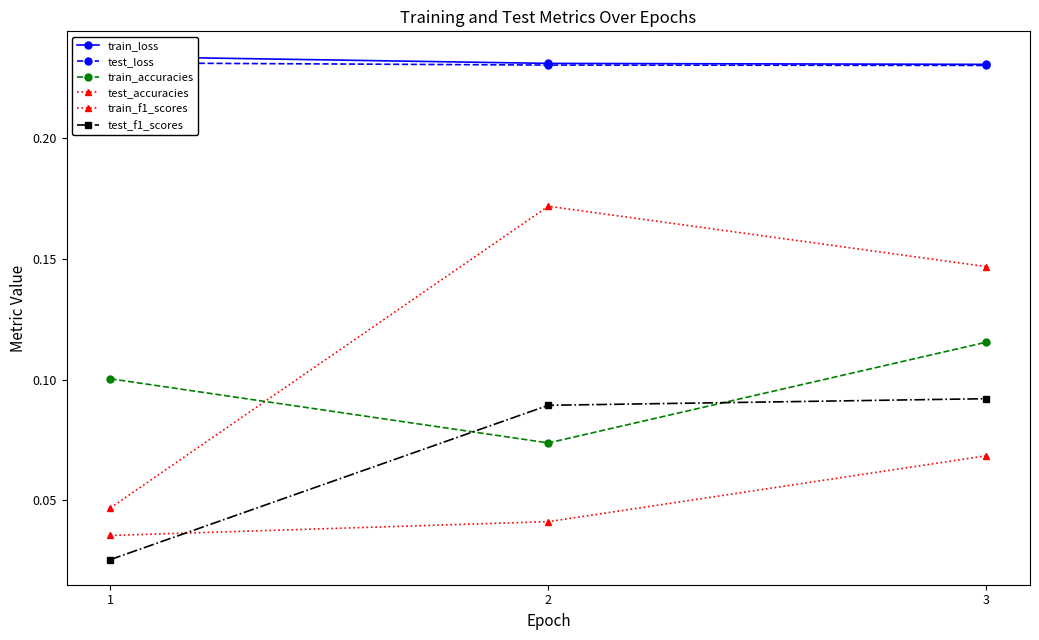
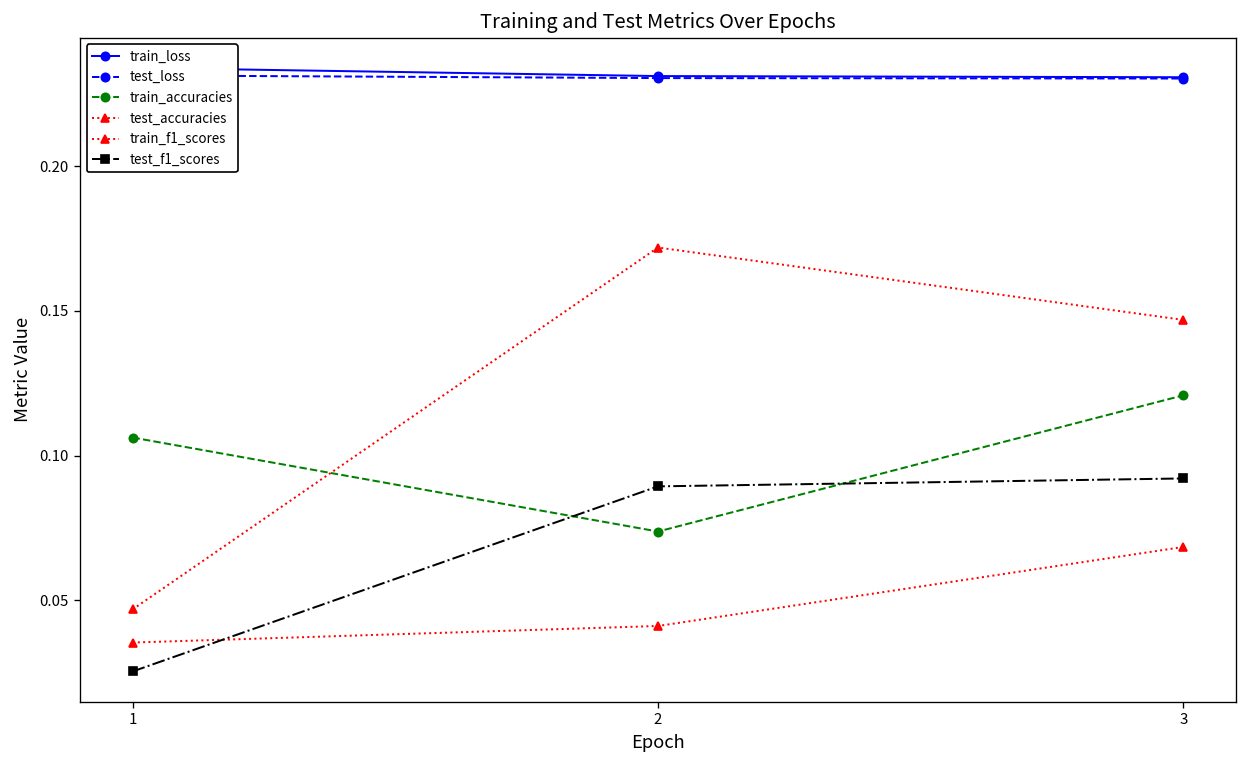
train_accuracies, 1: 0.100 -> 0.106
train_accuracies, 3: 0.116 -> 0.121
